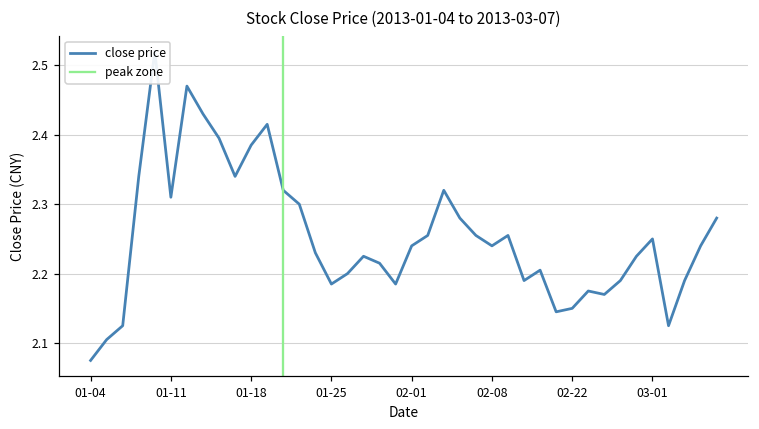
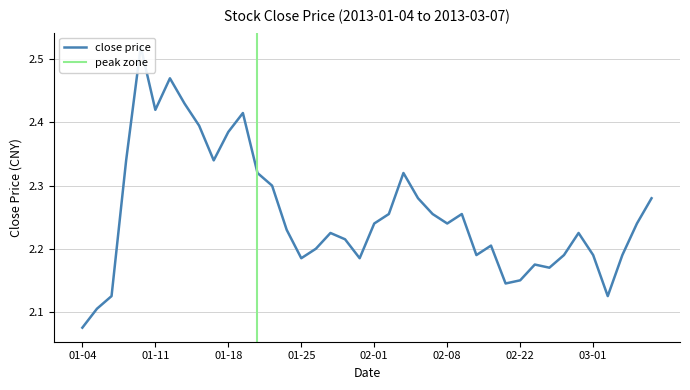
01-11: 2.31 -> 2.42
03-01: 2.25 -> 2.19
